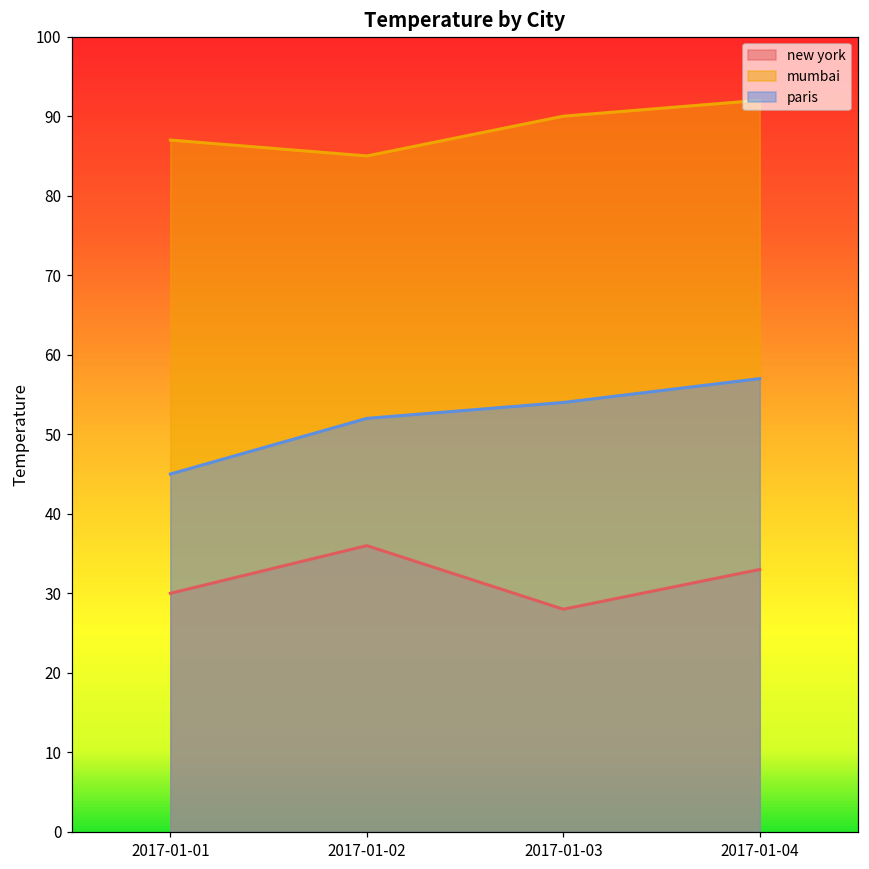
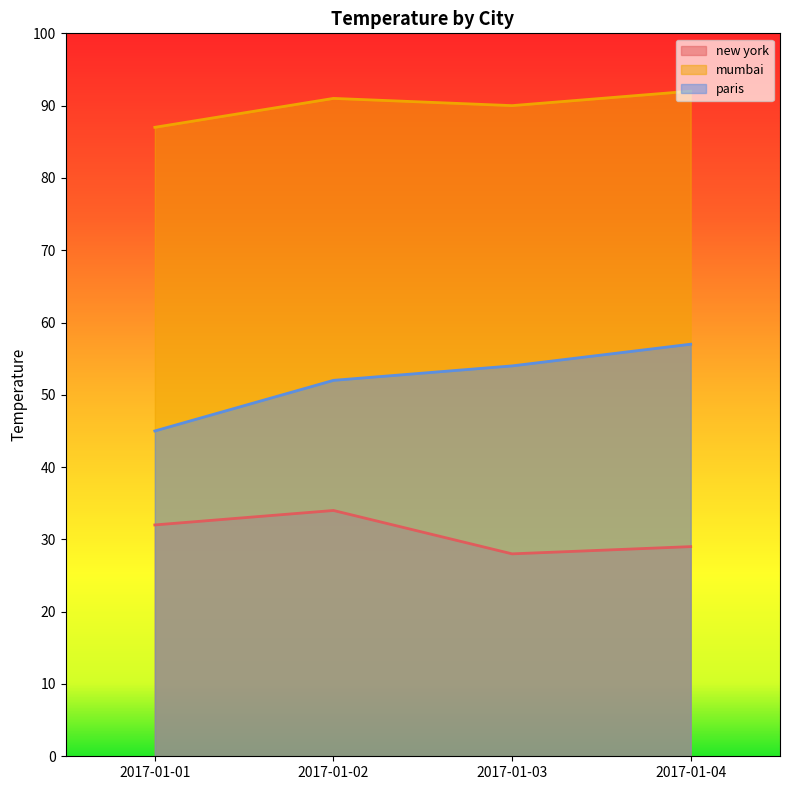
new york, 2017-01-01: 30 -> 32
new york, 2017-01-02: 36 -> 34
mumbai, 2017-01-02: 85 -> 91
new york, 2017-01-04: 33 -> 29
